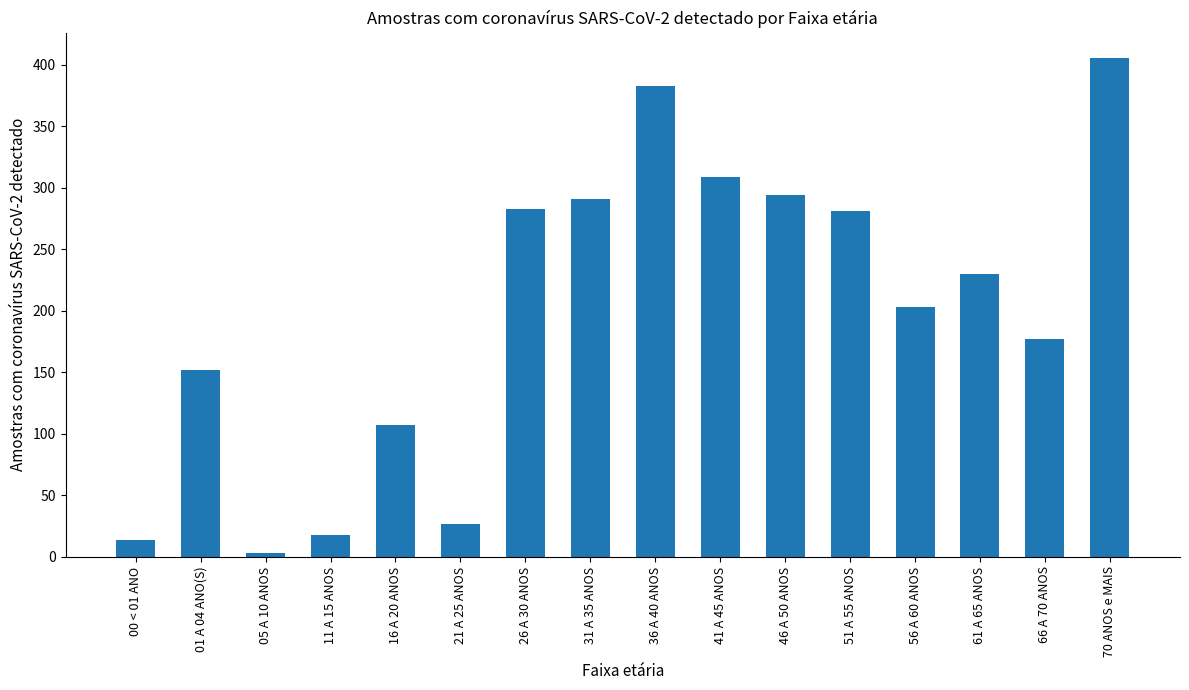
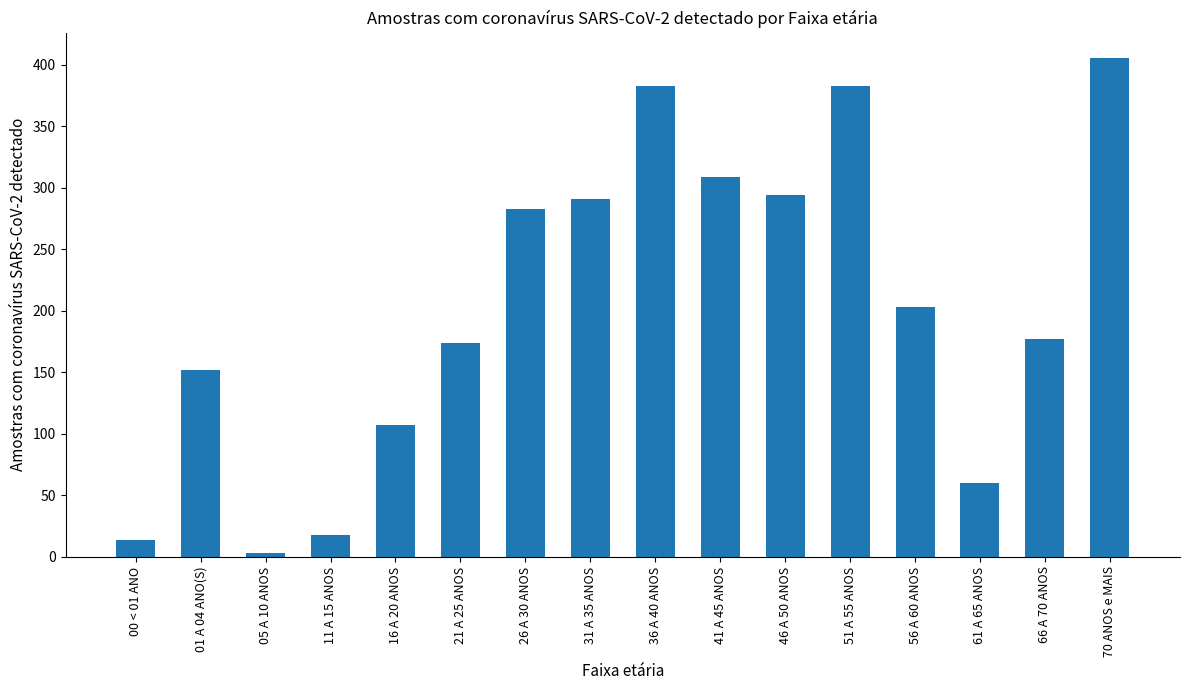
21 A 25 ANOS: 27 -> 174
51 A 55 ANOS: 281 -> 383
61 A 65 ANOS: 230 -> 60
